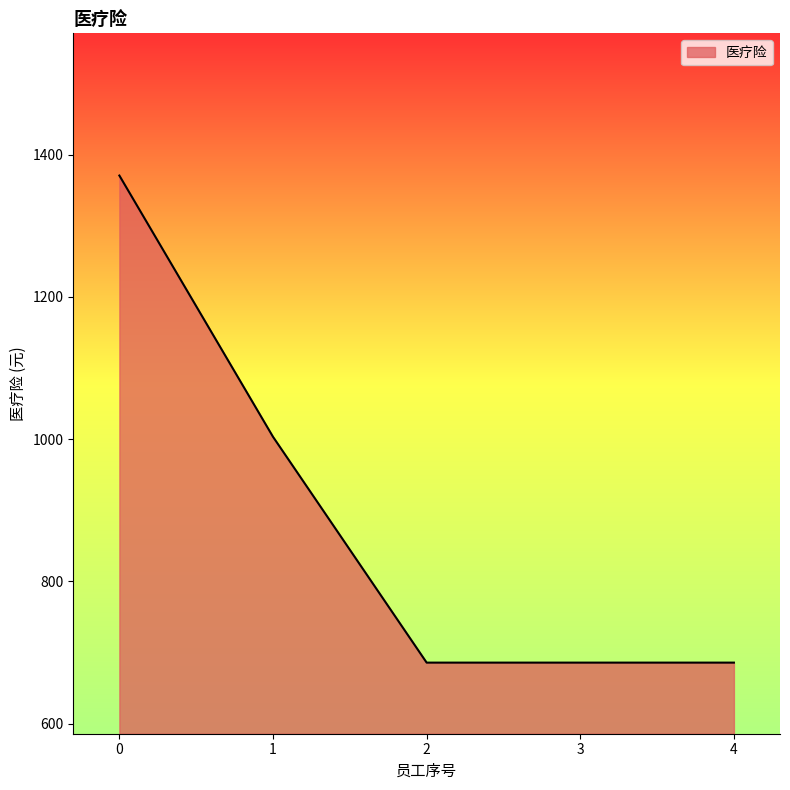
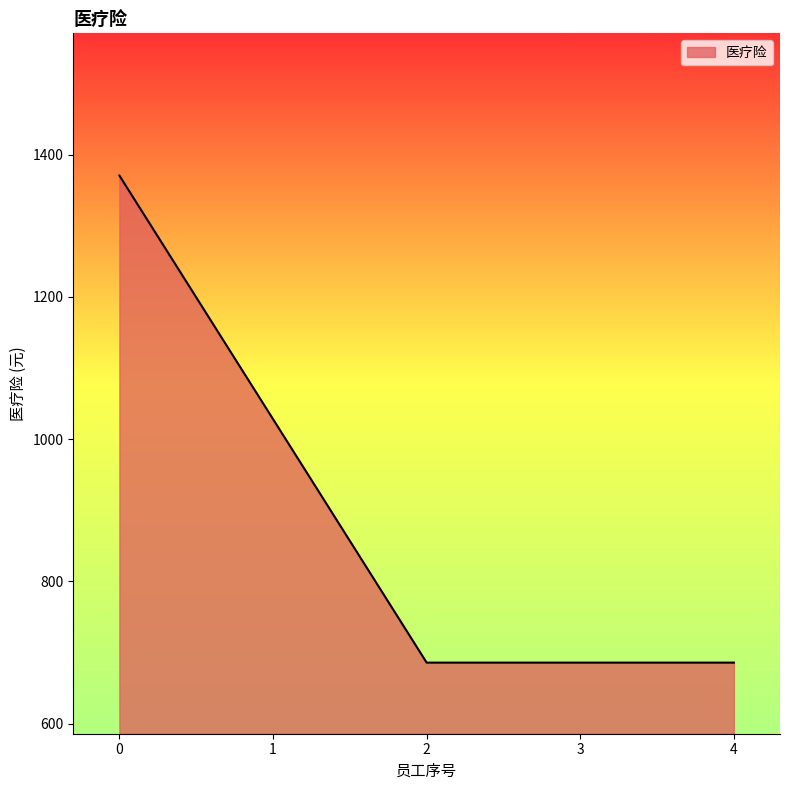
1: 1000 -> 1030
